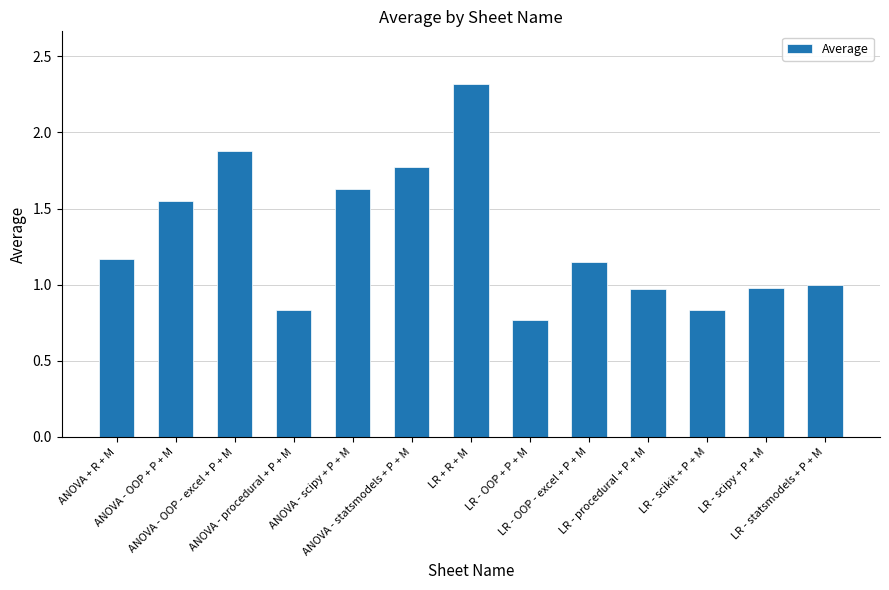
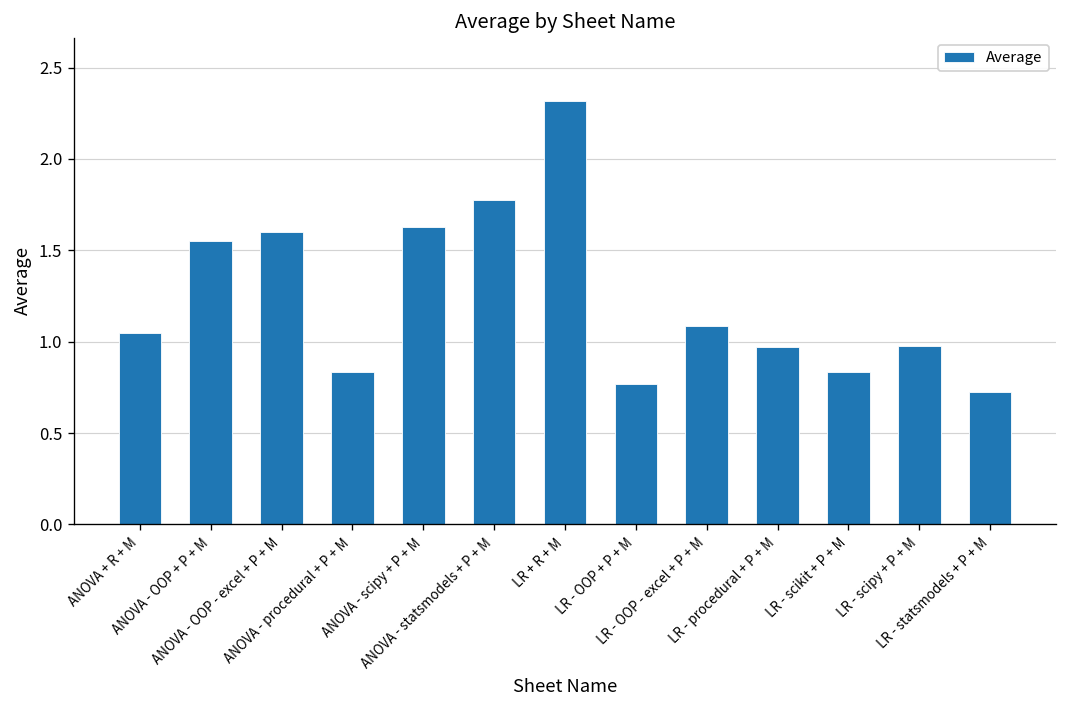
ANOVA + R + M: 1.17 -> 1.05
ANOVA - OOP - excel + P + M: 1.88 -> 1.60
LR - OOP - excel + P + M: 1.15 -> 1.08
LR - statsmodels + P + M: 1.00 -> 0.73
